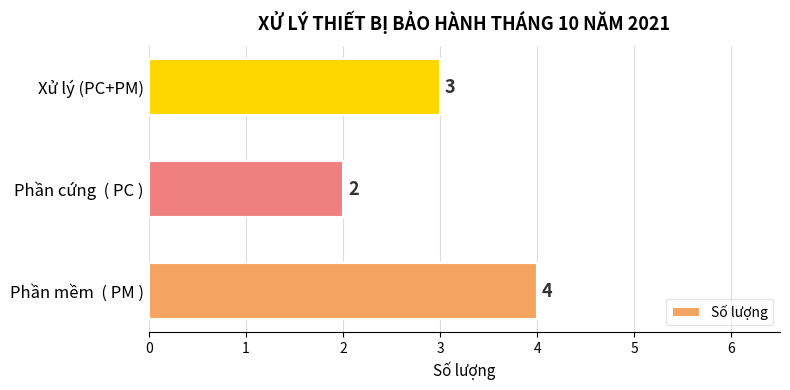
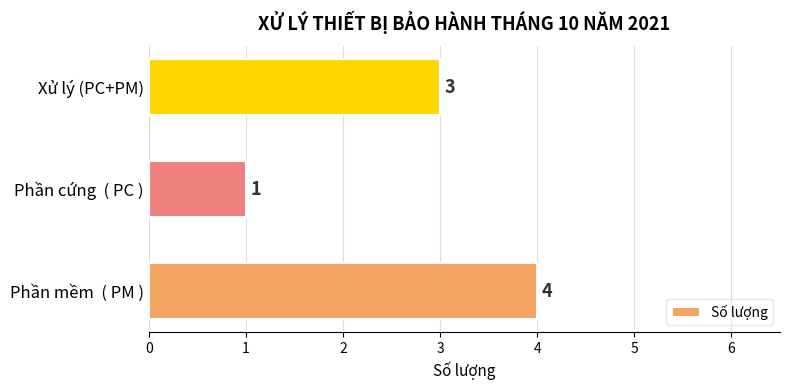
Phần cứng ( PC ): 2 -> 1
